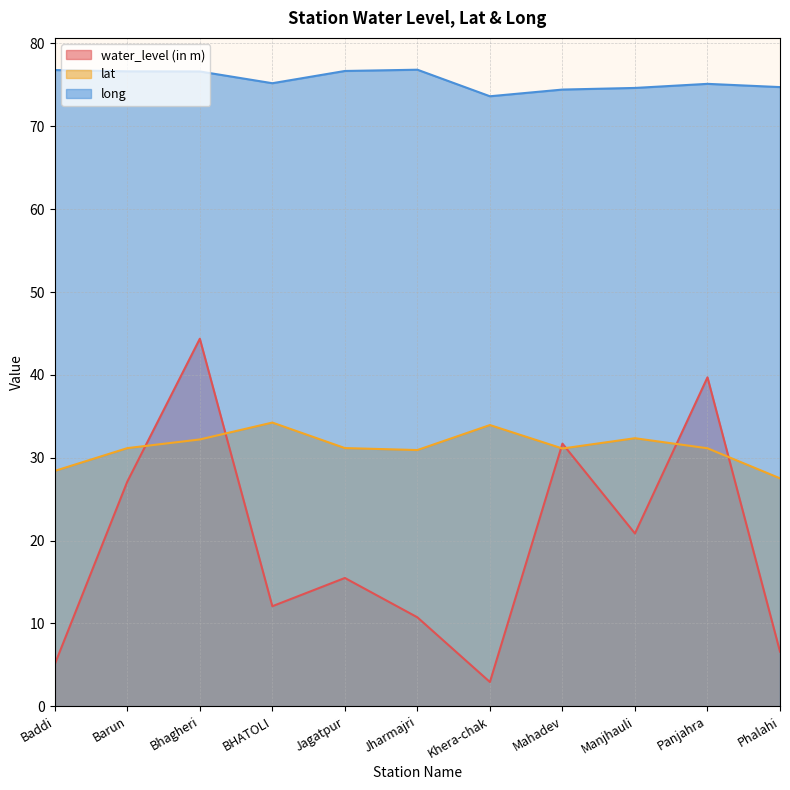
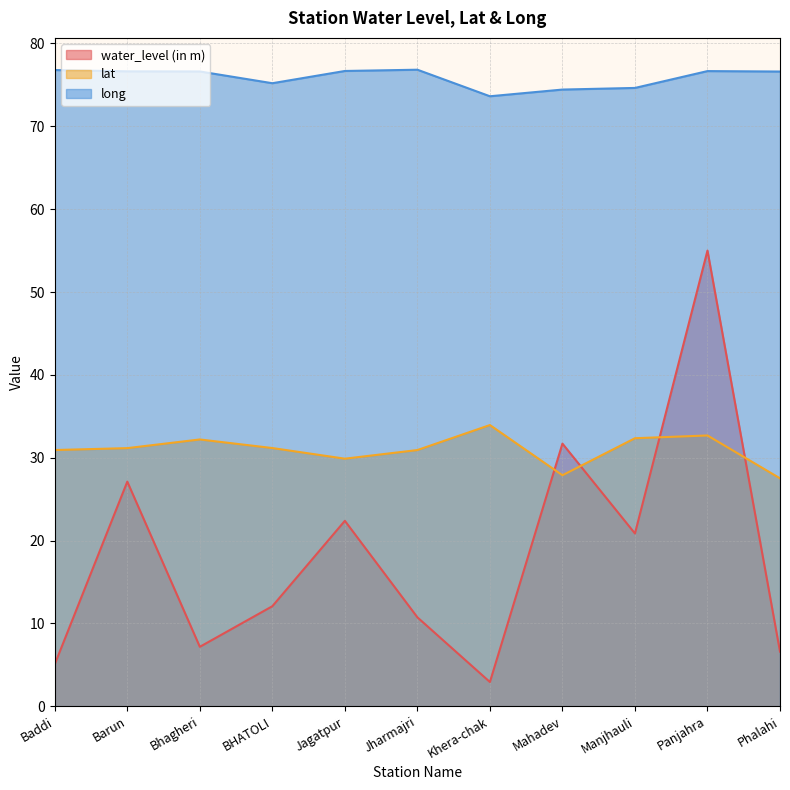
lat, Baddi: 28 -> 31
water_level (in m), Bhagheri: 44 -> 7
lat, BHATOLI: 34 -> 31
water_level (in m), Jagatpur: 15 -> 22
lat, Jagatpur: 31 -> 30
lat, Mahadev: 31 -> 28
water_level (in m), Panjahra: 40 -> 55
lat, Panjahra: 31 -> 33
long, Panjahra: 75 -> 77
long, Phalahi: 75 -> 77
